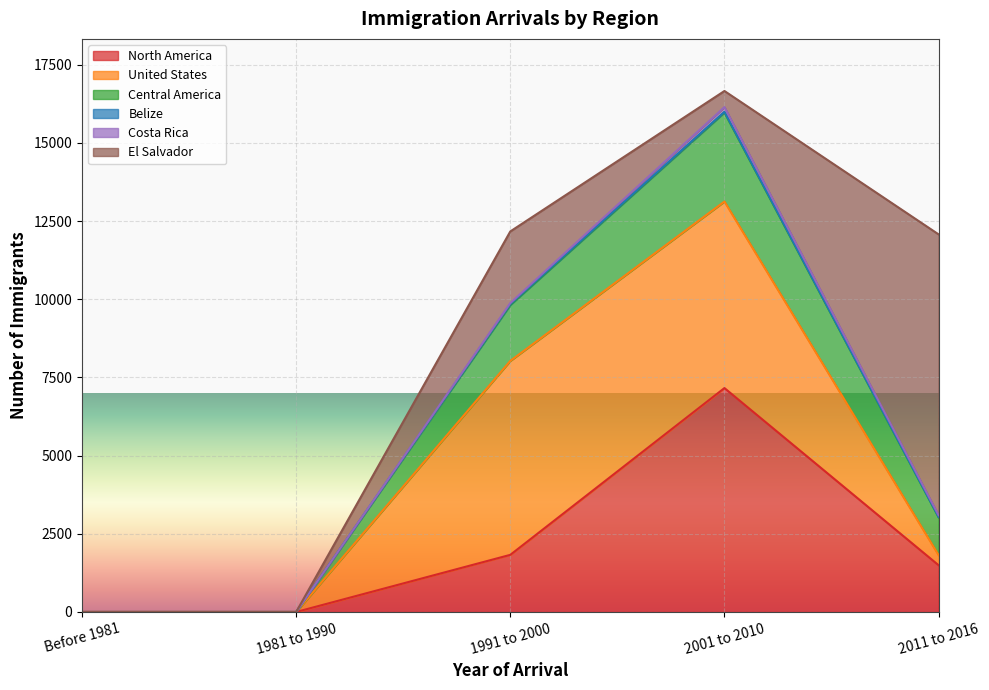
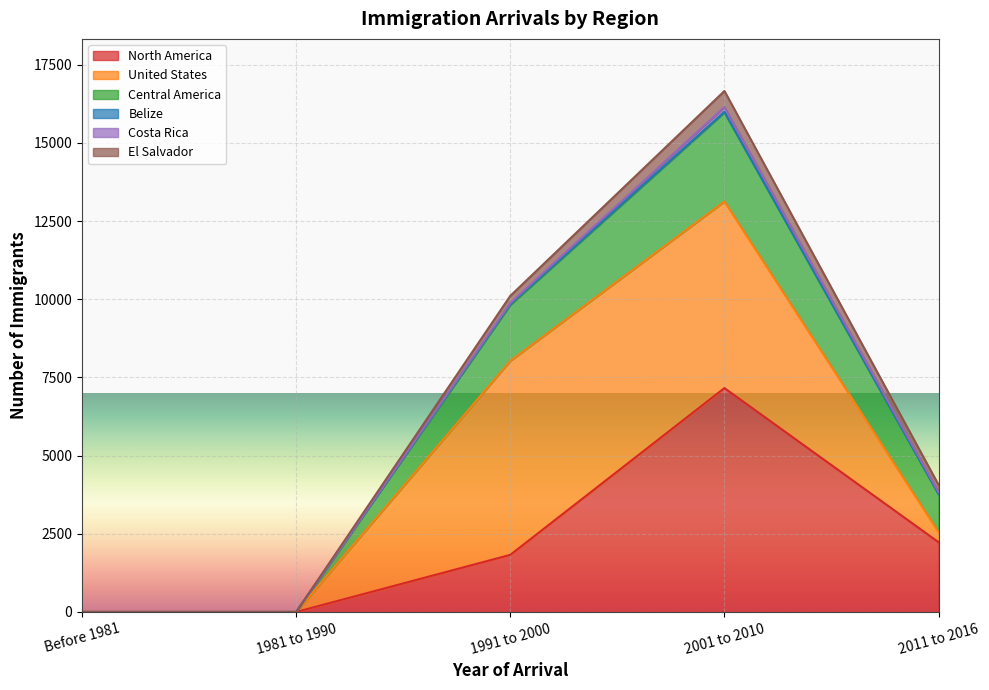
El Salvador, 1991 to 2000: 2300 -> 200
North America, 2011 to 2016: 1500 -> 2200
El Salvador, 2011 to 2016: 9000 -> 200
